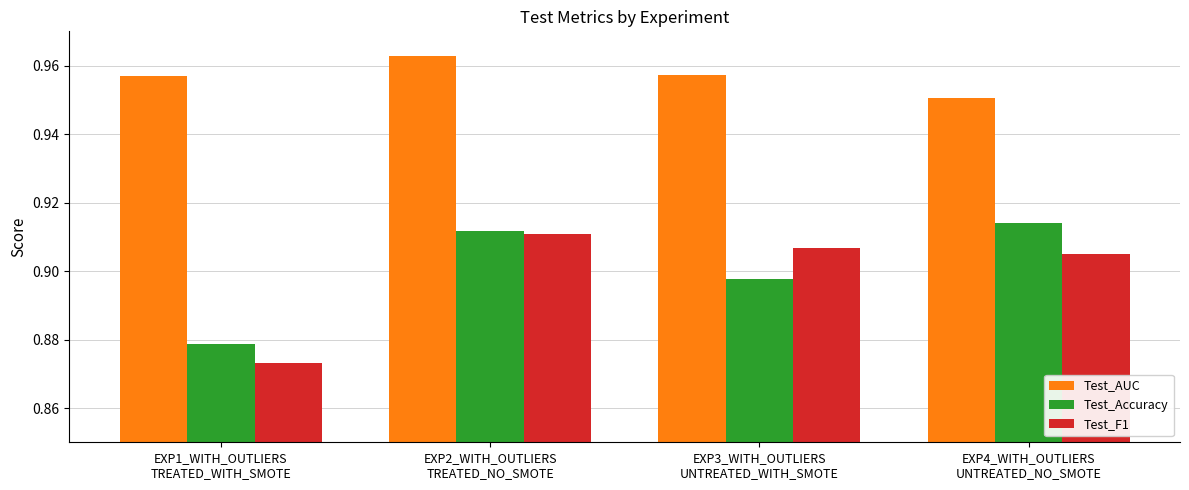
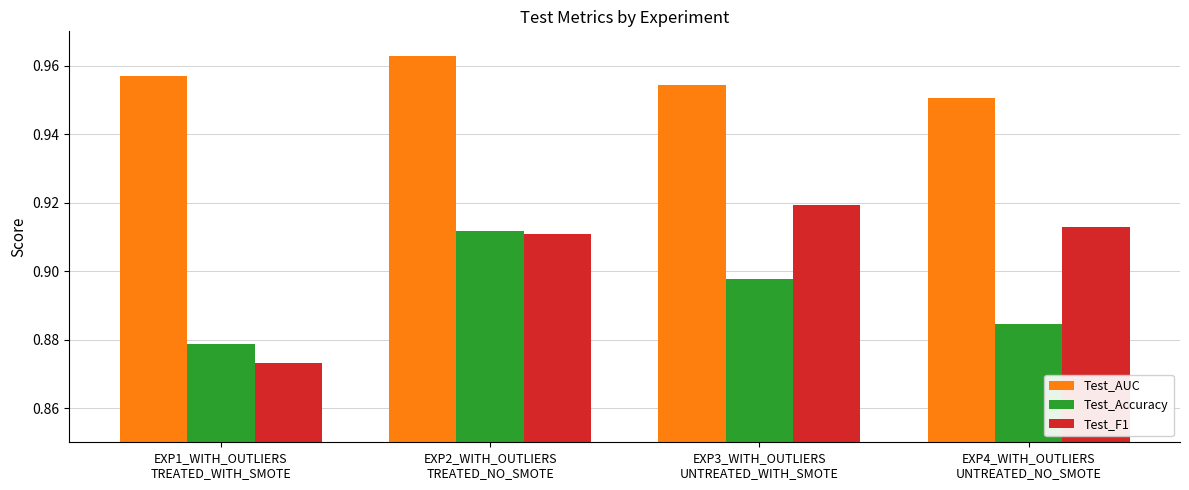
Test_AUC, EXP3_WITH_OUTLIERS UNTREATED_WITH_SMOTE: 0.957 -> 0.954
Test_F1, EXP3_WITH_OUTLIERS UNTREATED_WITH_SMOTE: 0.907 -> 0.919
Test_Accuracy, EXP4_WITH_OUTLIERS UNTREATED_NO_SMOTE: 0.914 -> 0.885
Test_F1, EXP4_WITH_OUTLIERS UNTREATED_NO_SMOTE: 0.905 -> 0.913
